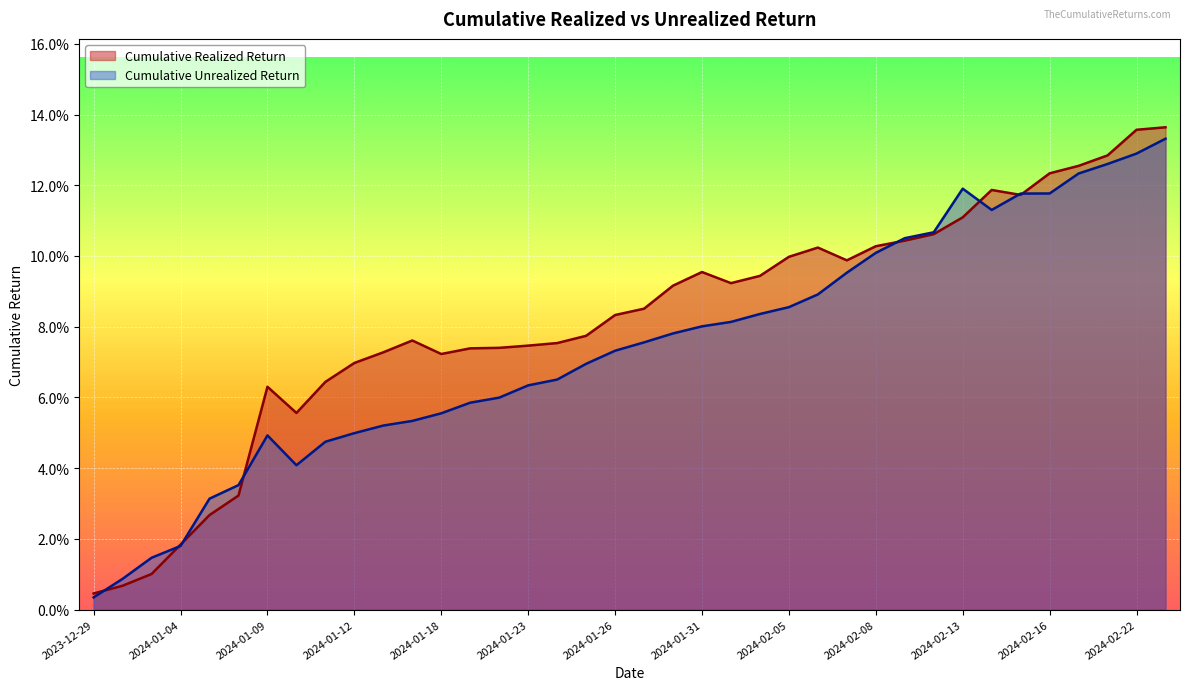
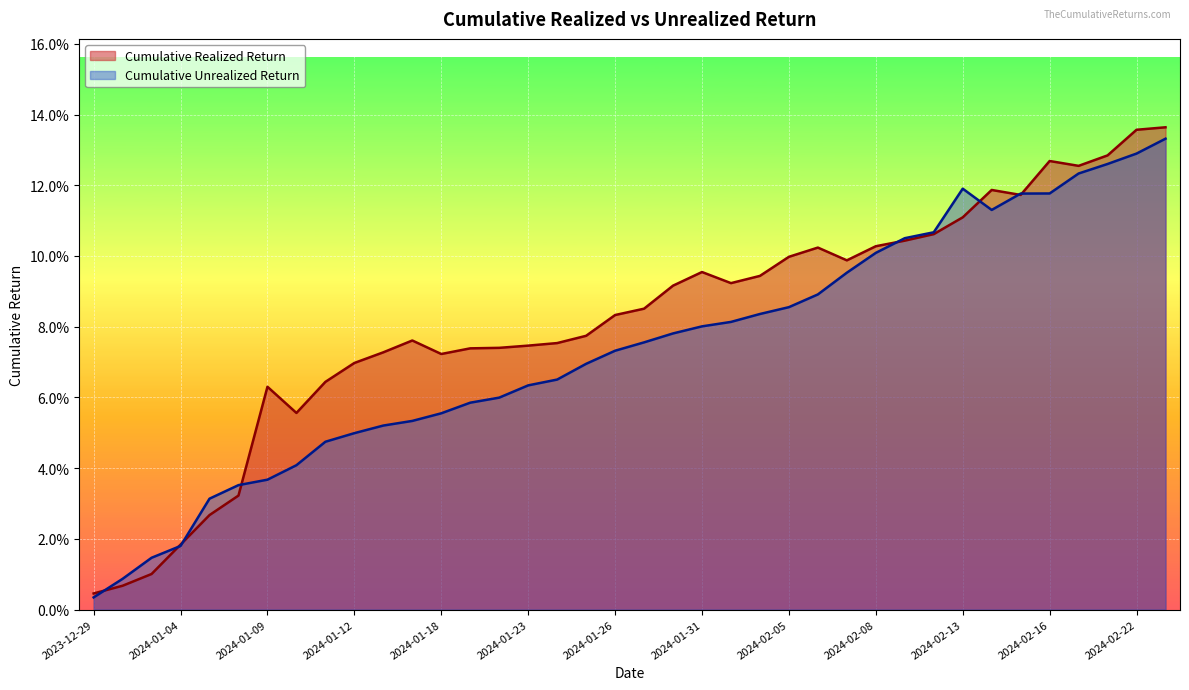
Cumulative Unrealized Return, 2024-01-09: 4.9% -> 3.7%
Cumulative Realized Return, 2024-02-16: 12.3% -> 12.7%
